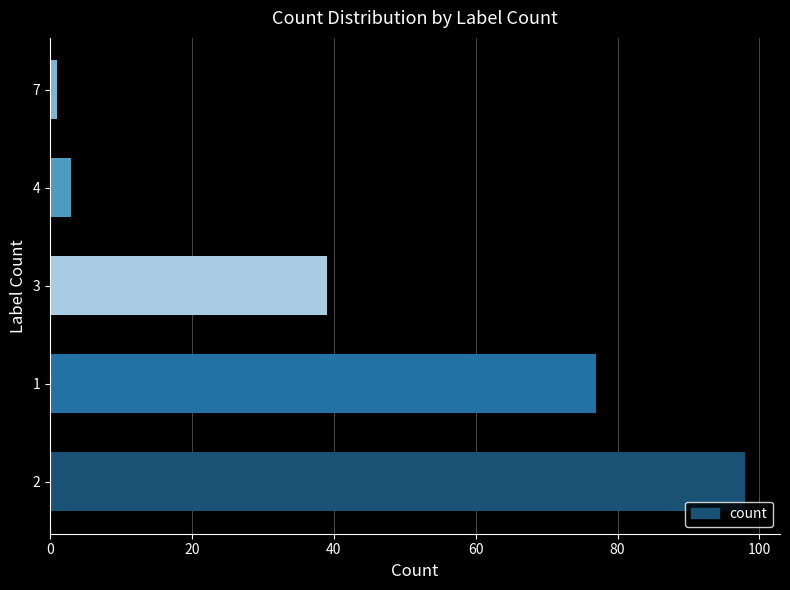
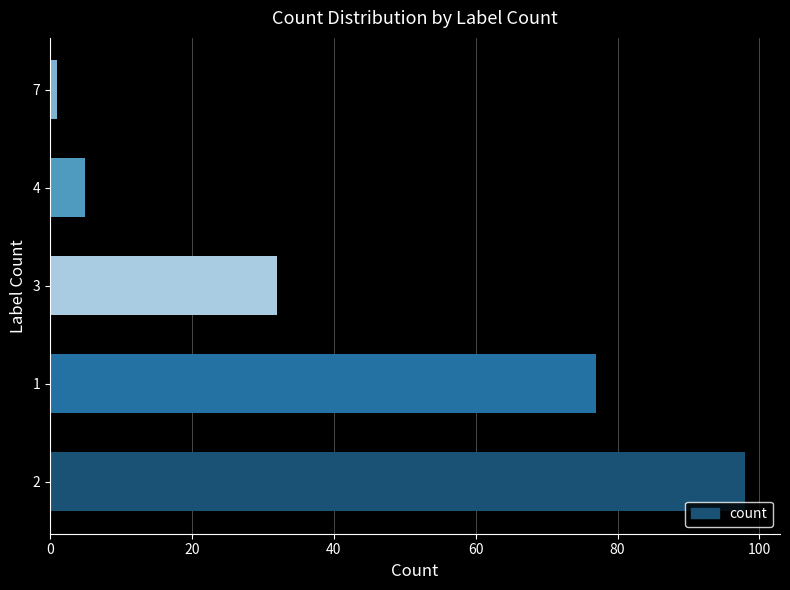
4: 3 -> 5
3: 39 -> 32
